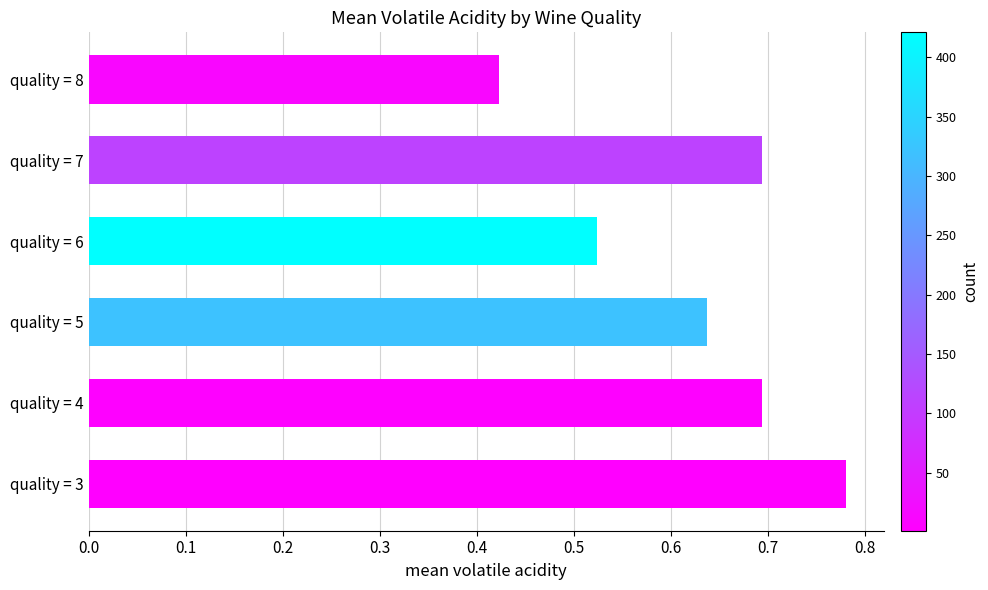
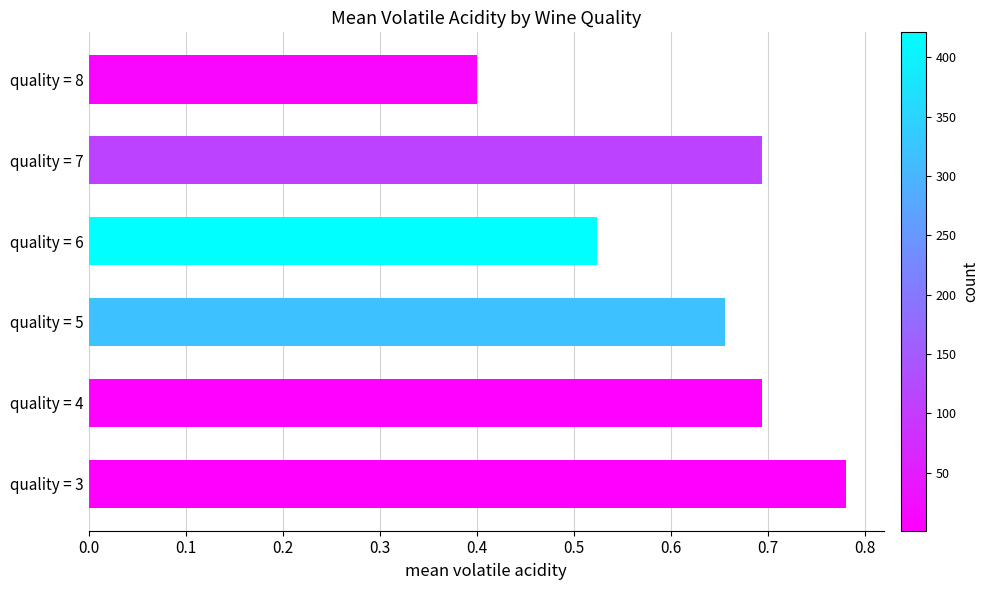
quality = 8: 0.42 -> 0.40
quality = 5: 0.64 -> 0.66
